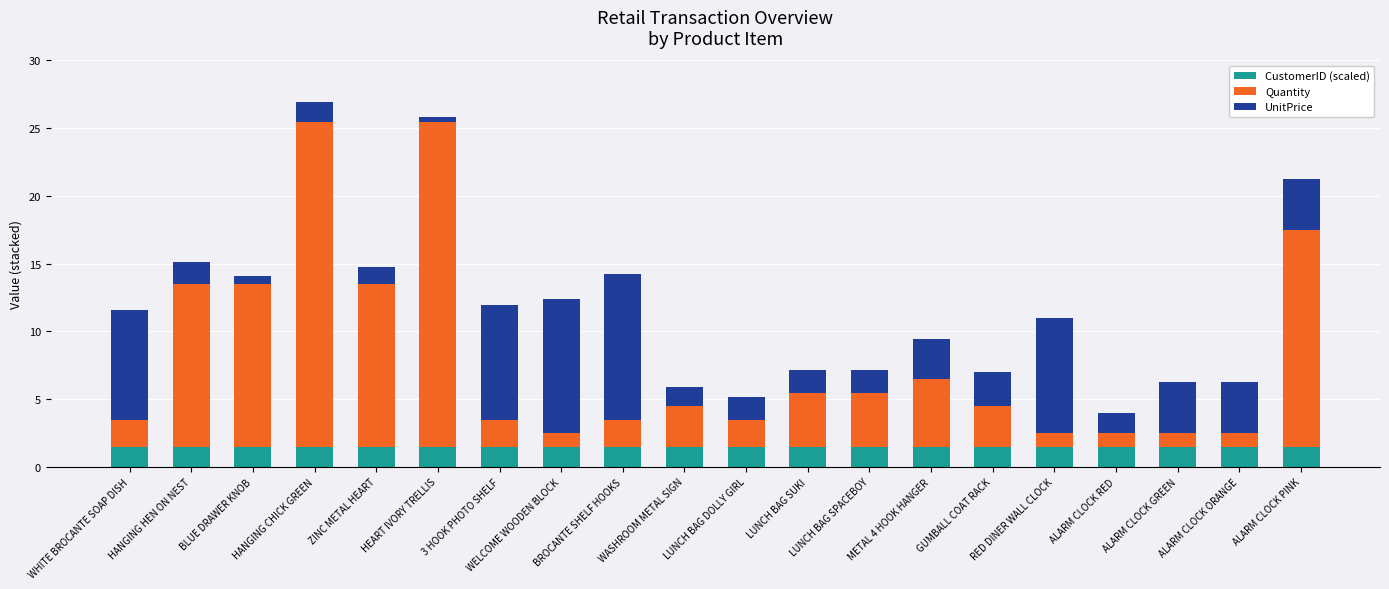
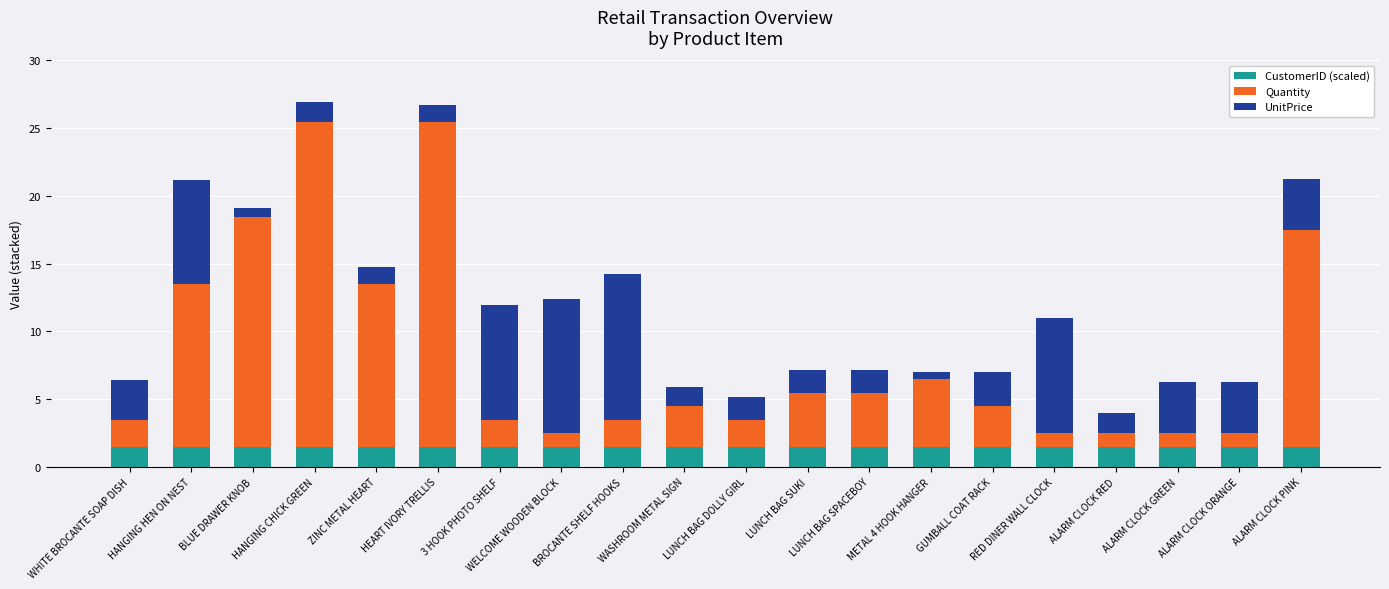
UnitPrice, WHITE BROCANTE SOAP DISH: 8.1 -> 2.9
UnitPrice, HANGING HEN ON NEST: 1.7 -> 7.7
Quantity, BLUE DRAWER KNOB: 12 -> 17
UnitPrice, HEART IVORY TRELLIS: 0.3 -> 1.3
UnitPrice, METAL 4 HOOK HANGER: 2.9 -> 0.6
